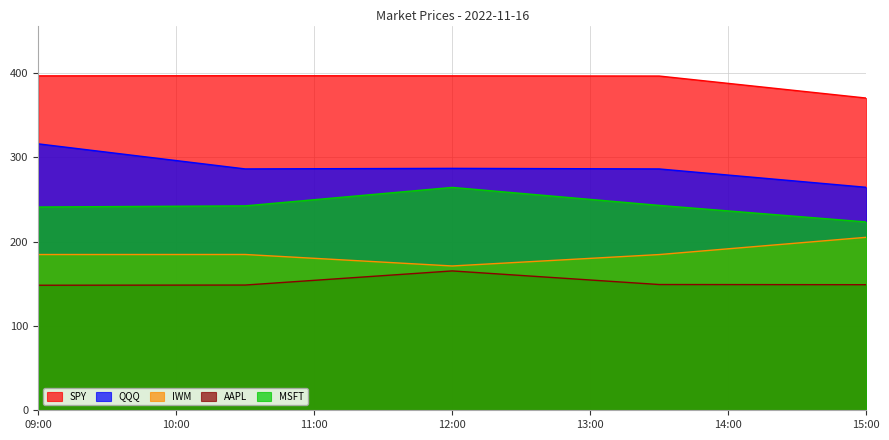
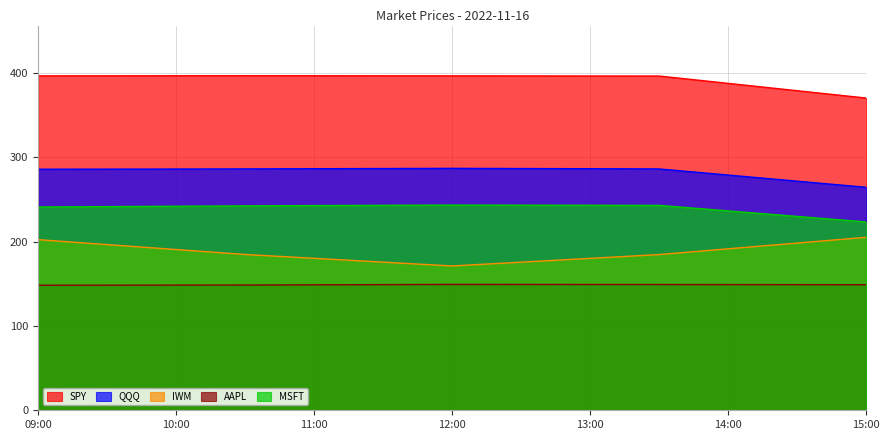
QQQ, 09:00: 320 -> 290
IWM, 09:00: 180 -> 200
AAPL, 12:00: 170 -> 150
MSFT, 12:00: 260 -> 240
